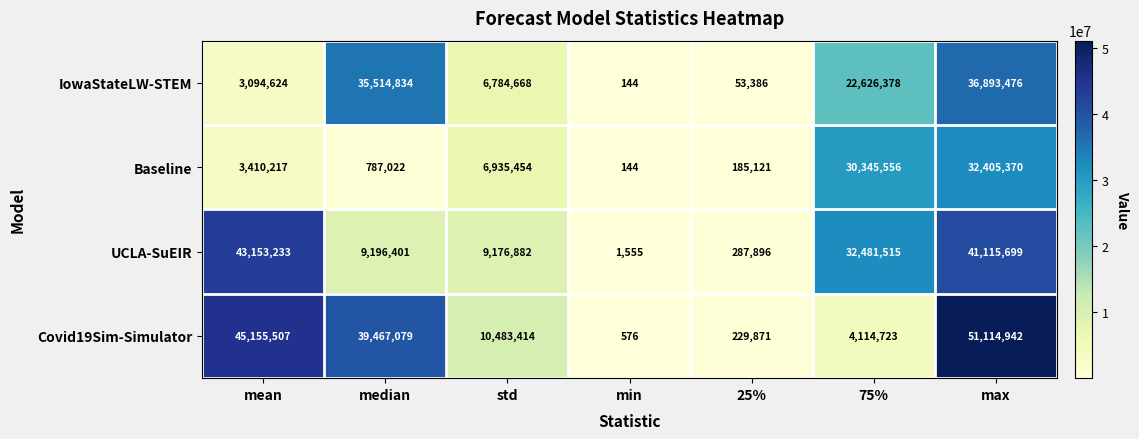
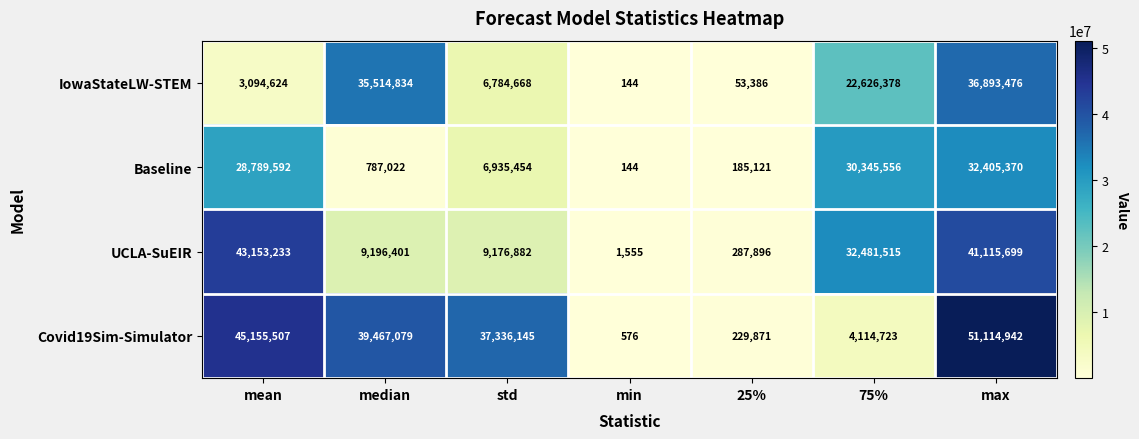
Baseline, mean: 3,410,217 -> 28,789,592
Covid19Sim-Simulator, std: 10,483,414 -> 37,336,145
